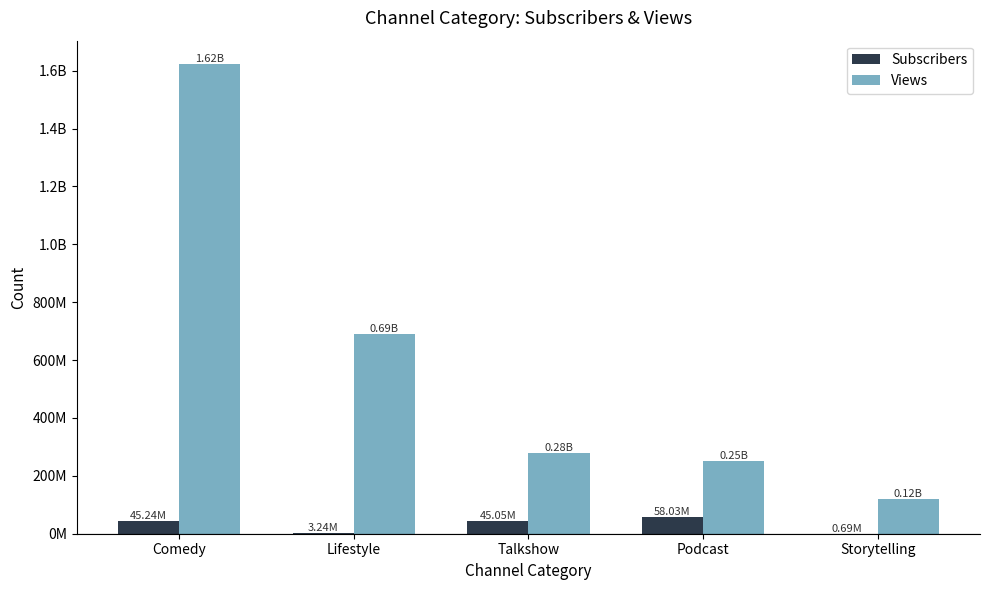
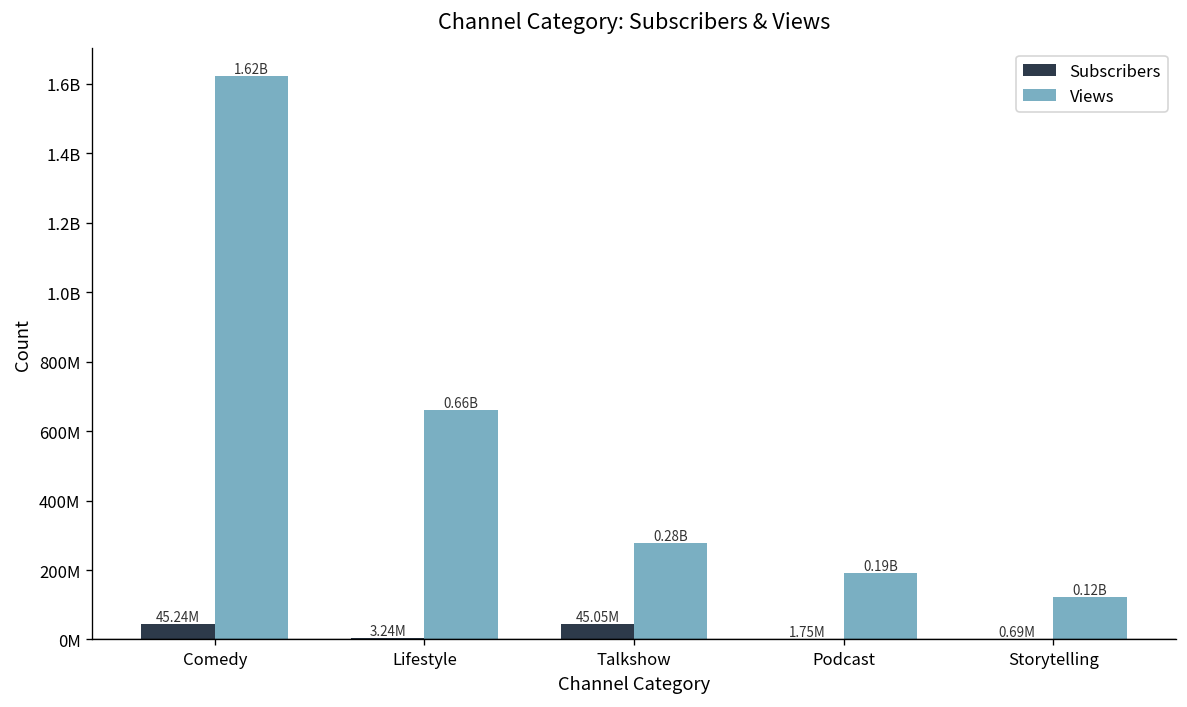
Views, Lifestyle: 0.69B -> 0.66B
Subscribers, Podcast: 58.03M -> 1.75M
Views, Podcast: 0.25B -> 0.19B
